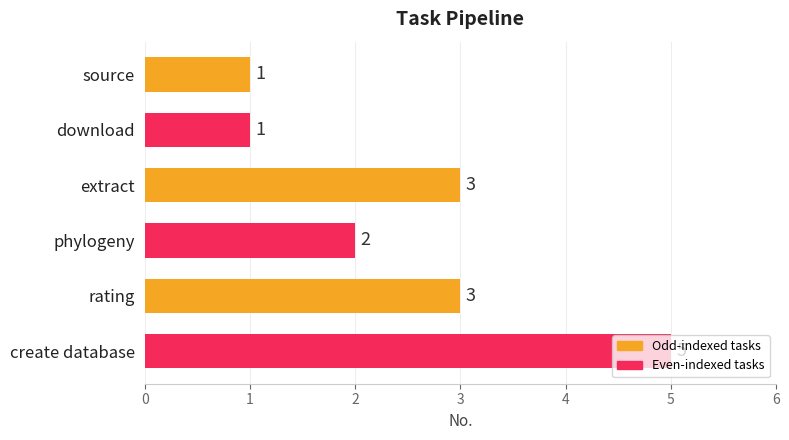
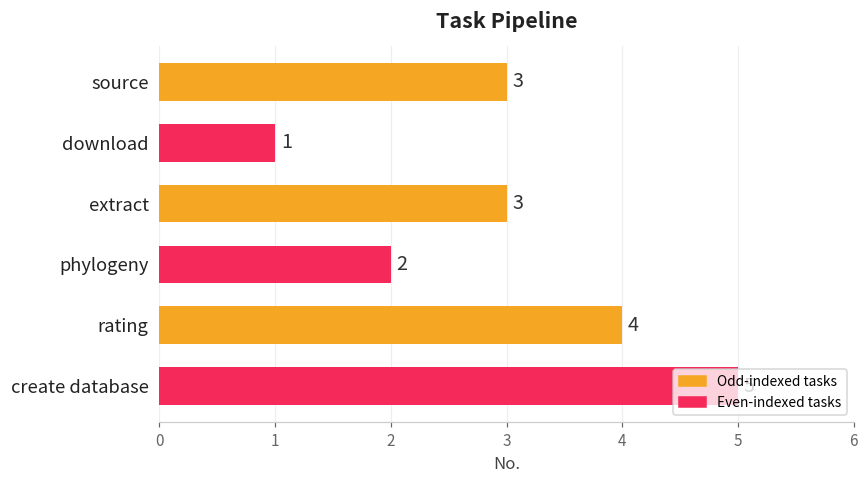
source: 1 -> 3
rating: 3 -> 4
